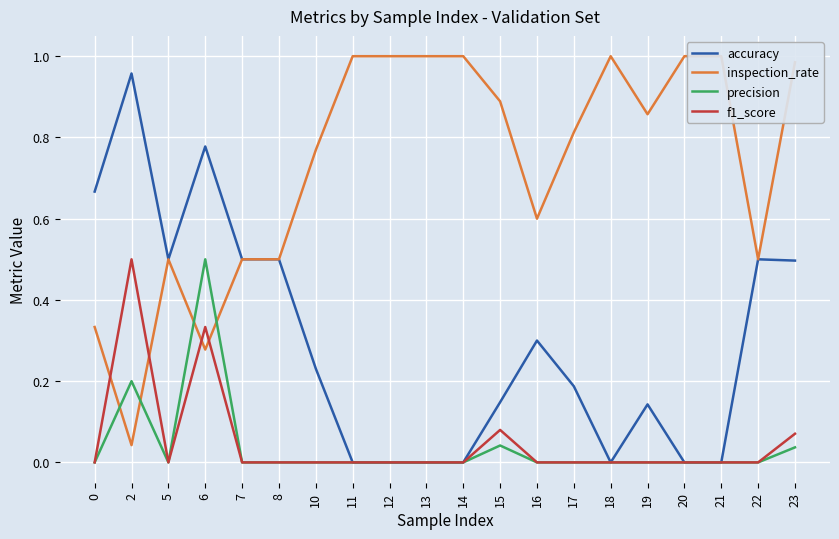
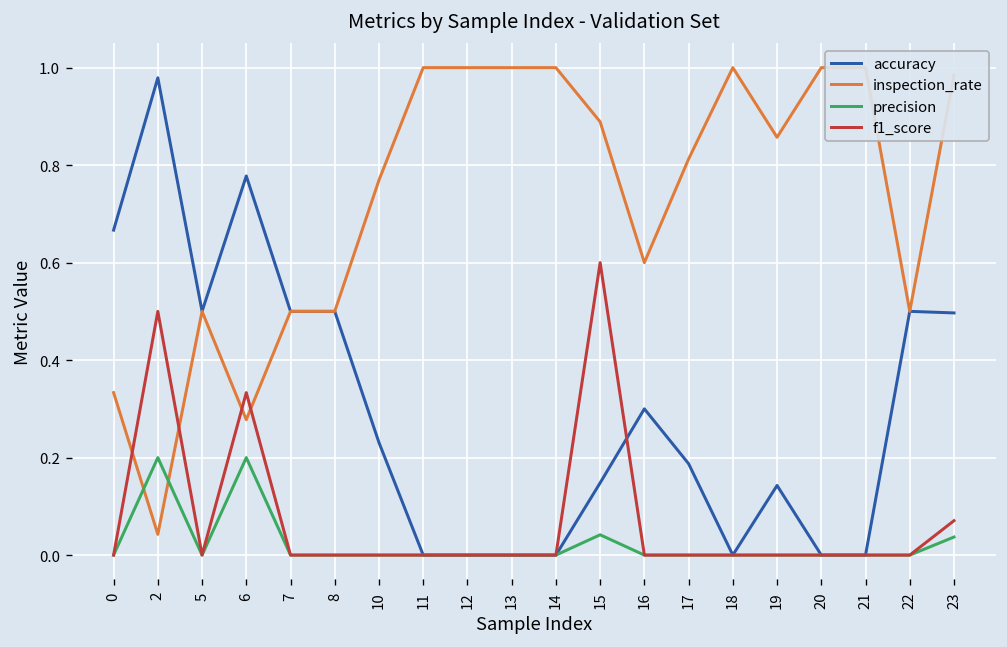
accuracy, 2: 0.96 -> 0.98
precision, 6: 0.5 -> 0.2
f1_score, 15: 0.08 -> 0.60
